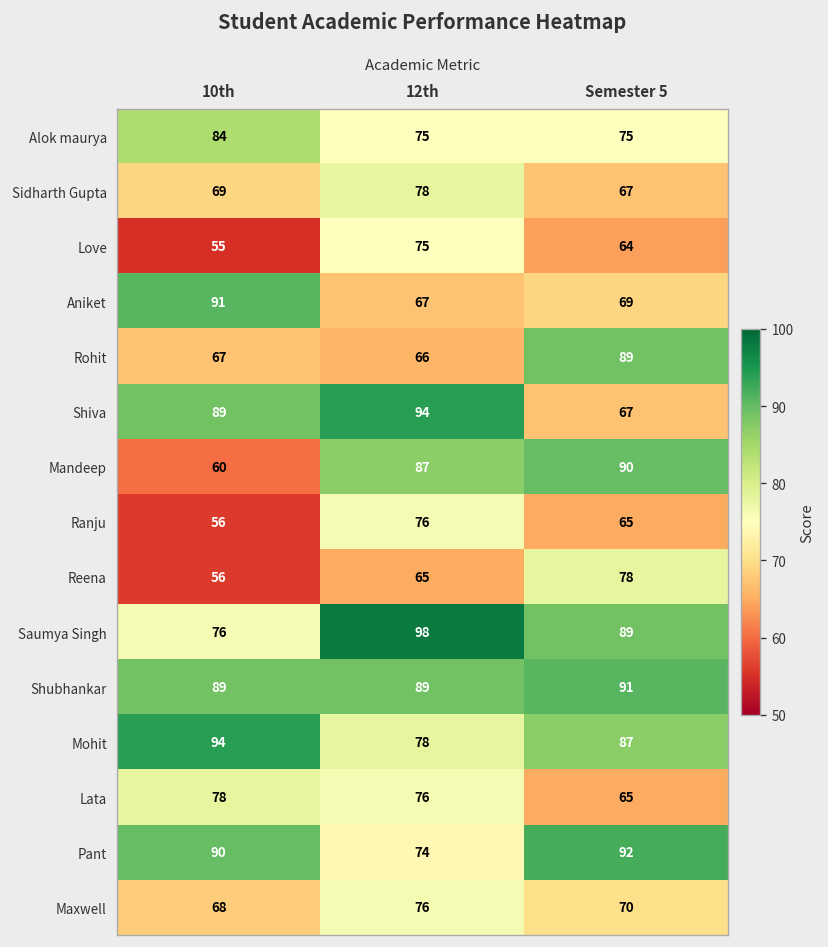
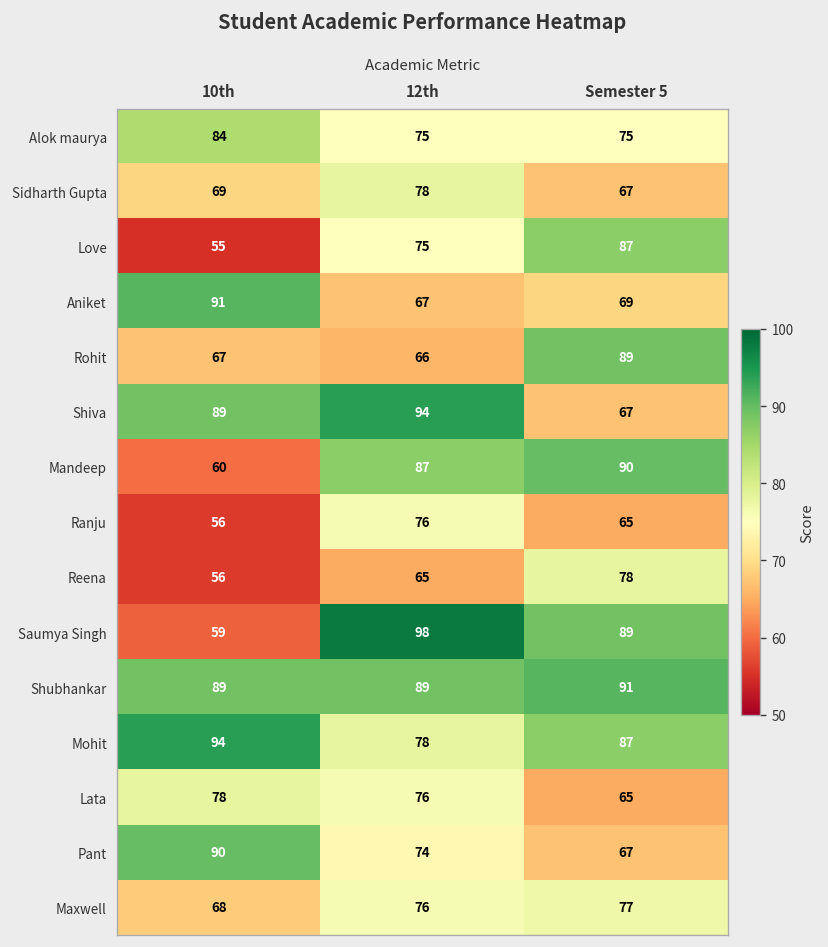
Love, Semester 5: 64 -> 87
Saumya Singh, 10th: 76 -> 59
Pant, Semester 5: 92 -> 67
Maxwell, Semester 5: 70 -> 77
